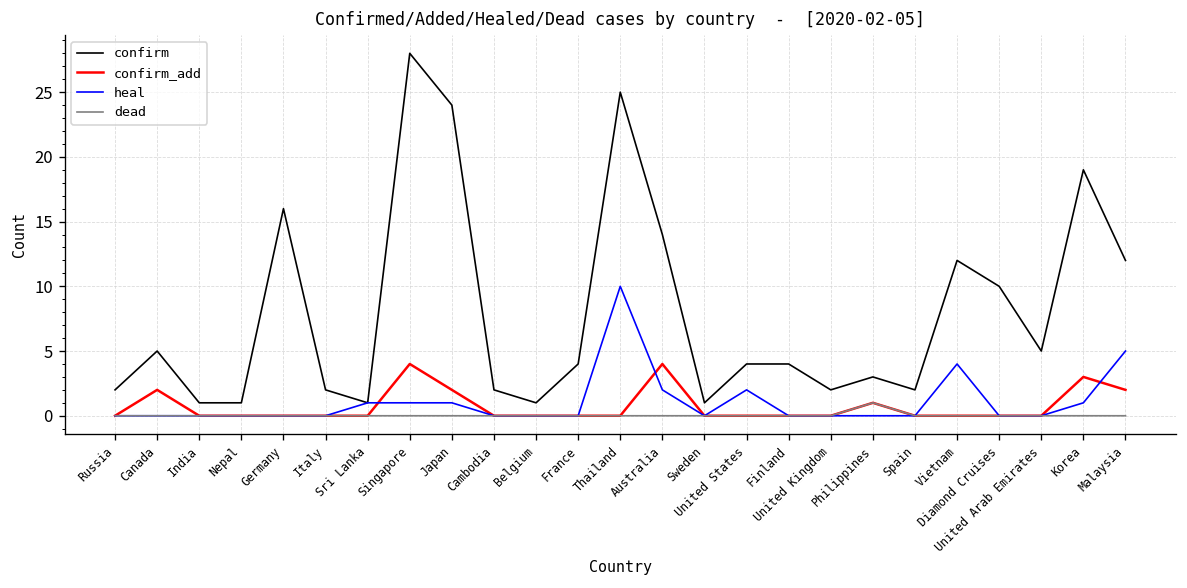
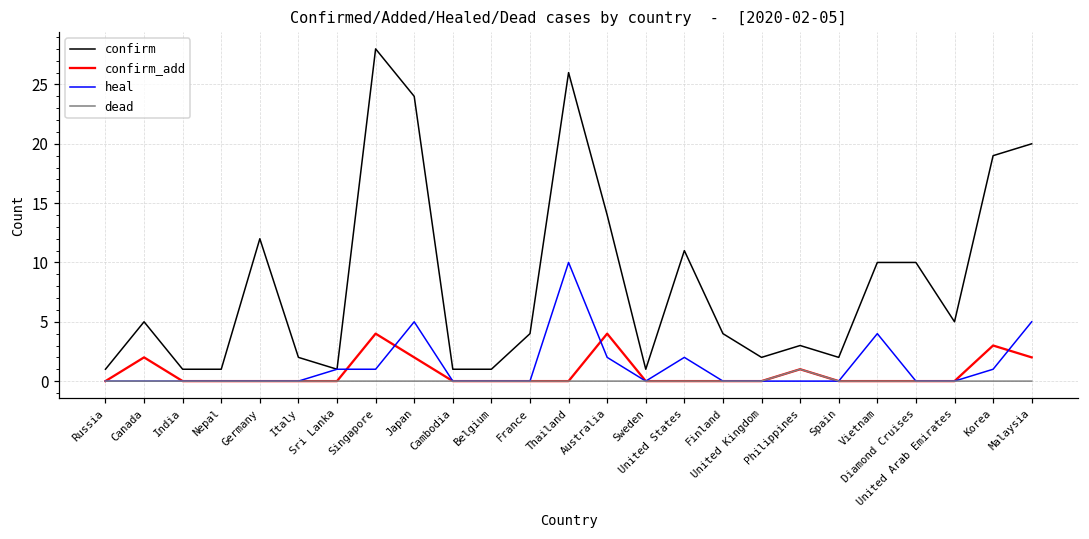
confirm, Russia: 2 -> 1
confirm, Germany: 16 -> 12
heal, Japan: 1 -> 5
confirm, Cambodia: 2 -> 1
confirm, Thailand: 25 -> 26
confirm, United States: 4 -> 11
confirm, Vietnam: 12 -> 10
confirm, Malaysia: 12 -> 20
